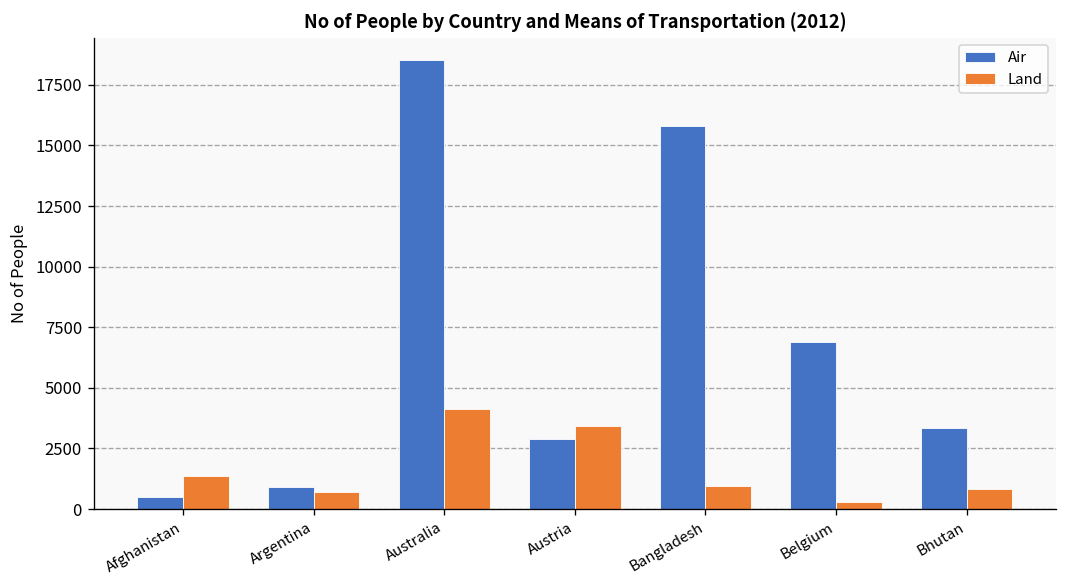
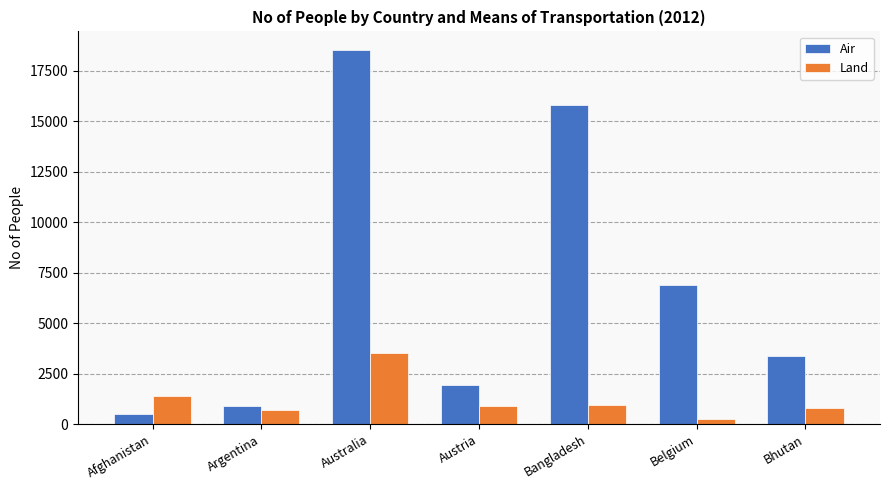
Land, Australia: 4100 -> 3500
Air, Austria: 2900 -> 1900
Land, Austria: 3400 -> 900
